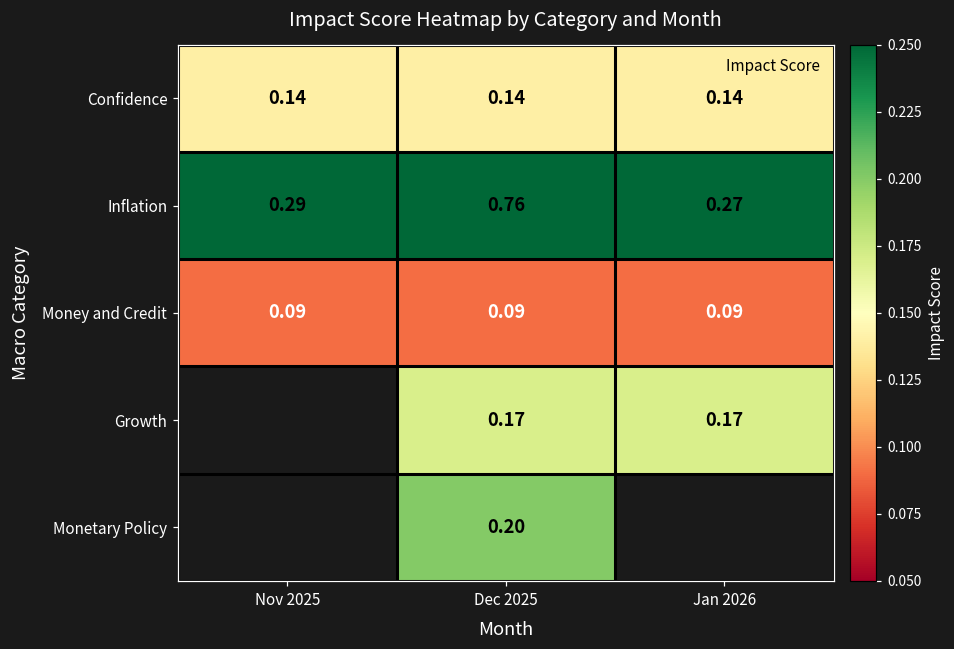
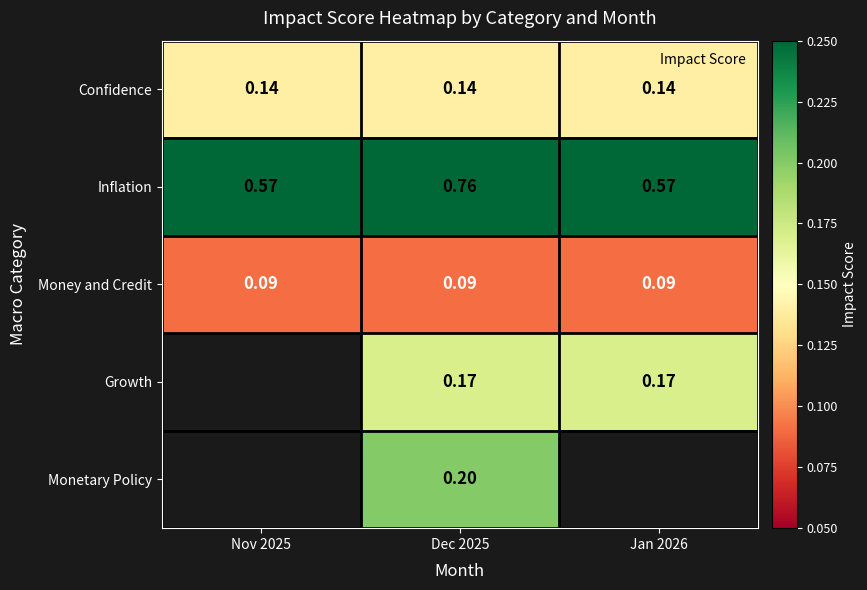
Inflation, Nov 2025: 0.29 -> 0.57
Inflation, Jan 2026: 0.27 -> 0.57
